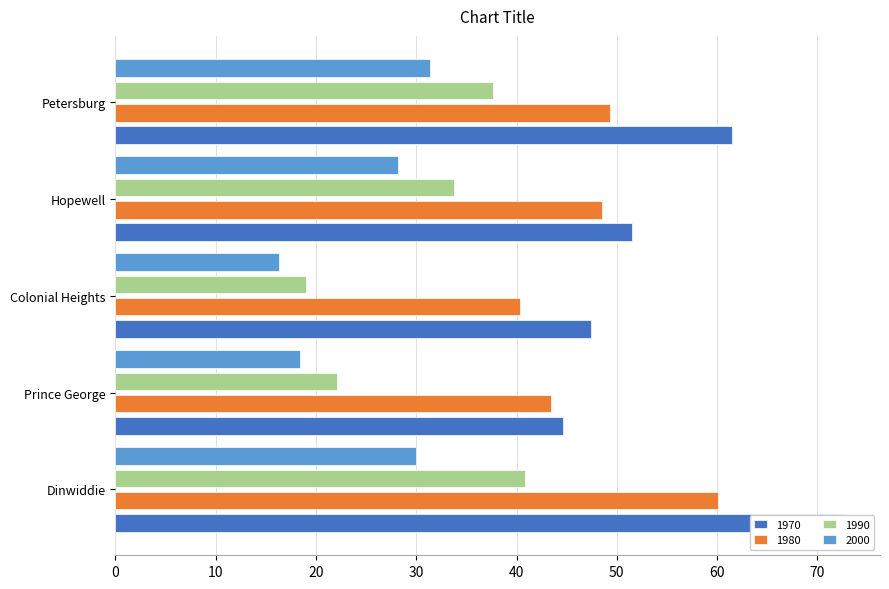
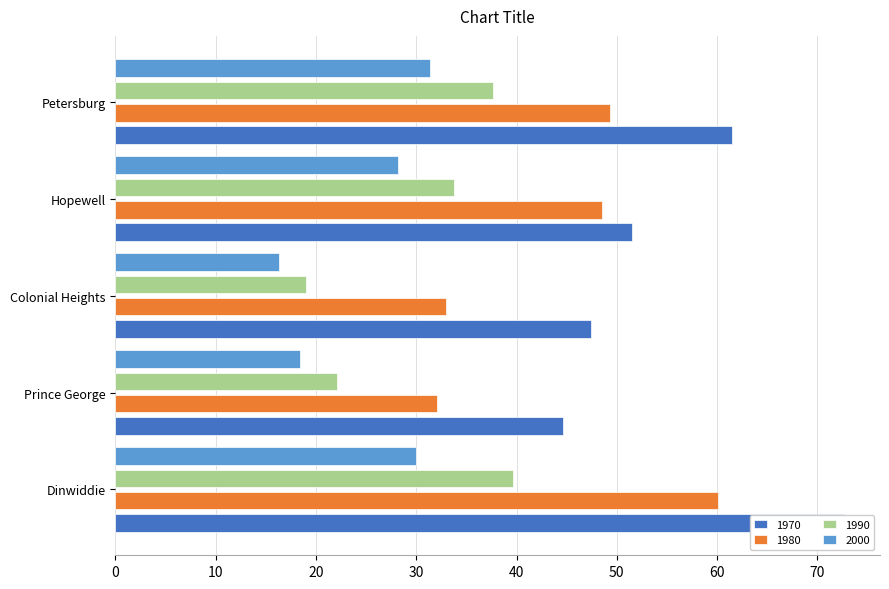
1980, Colonial Heights: 40.3 -> 33.0
1980, Prince George: 43.4 -> 32.1
1990, Dinwiddie: 40.8 -> 39.6
